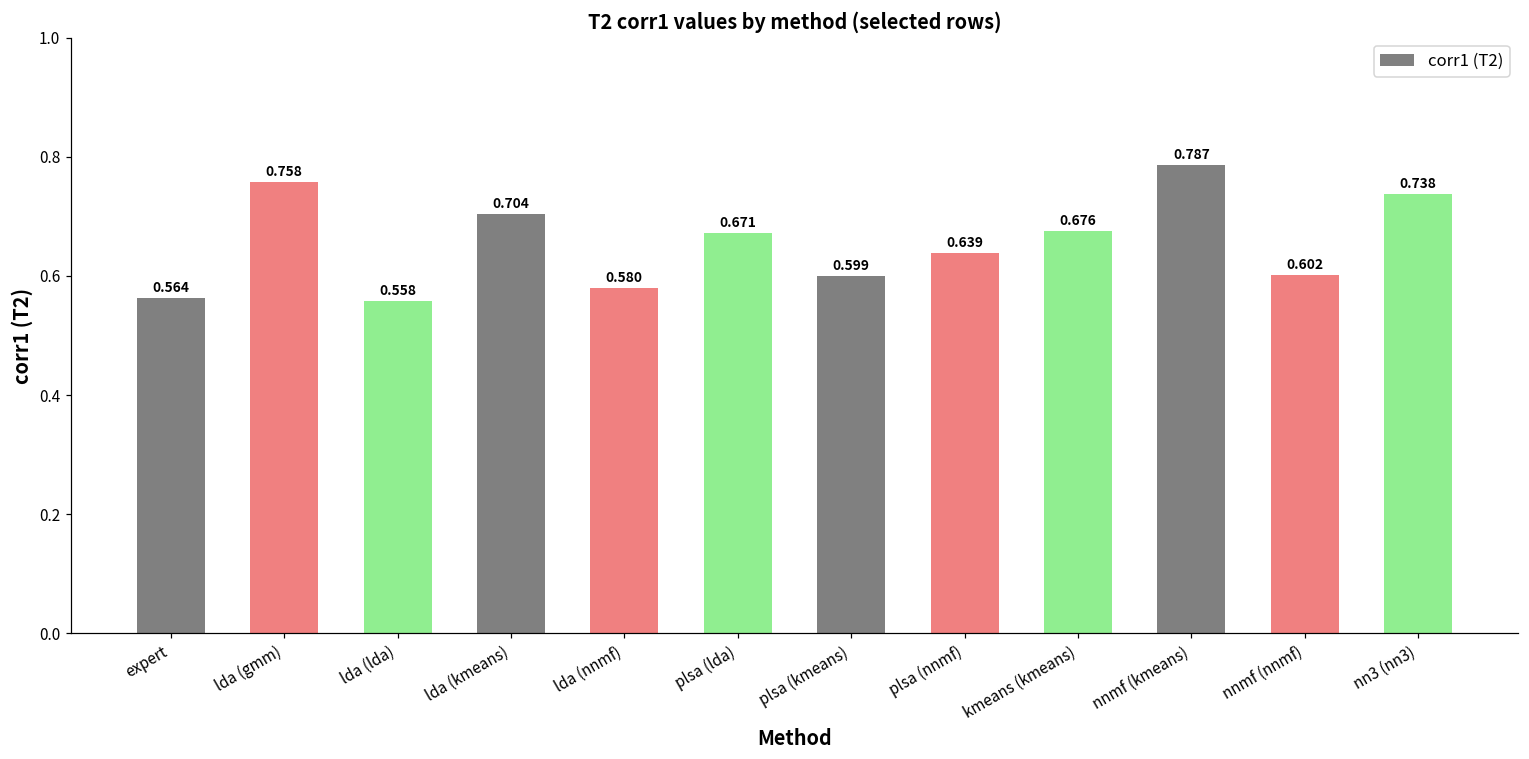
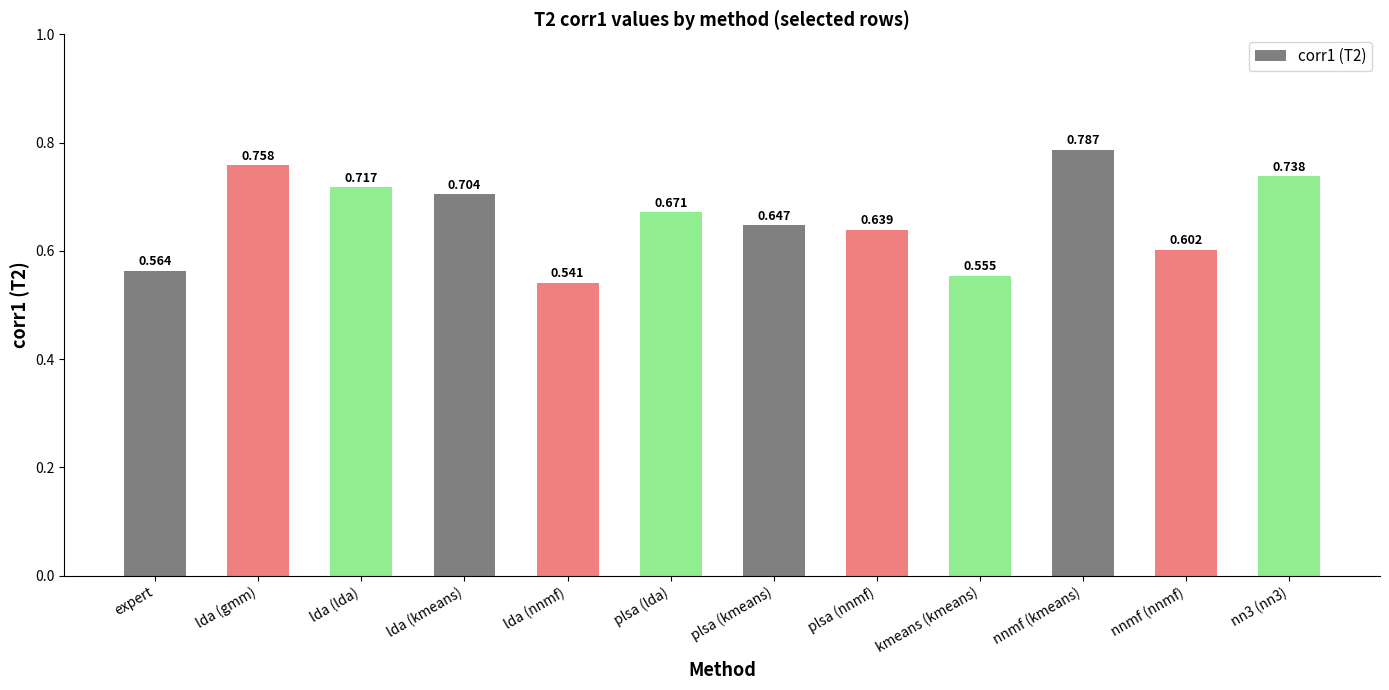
lda (lda): 0.558 -> 0.717
lda (nnmf): 0.580 -> 0.541
plsa (kmeans): 0.599 -> 0.647
kmeans (kmeans): 0.676 -> 0.555
